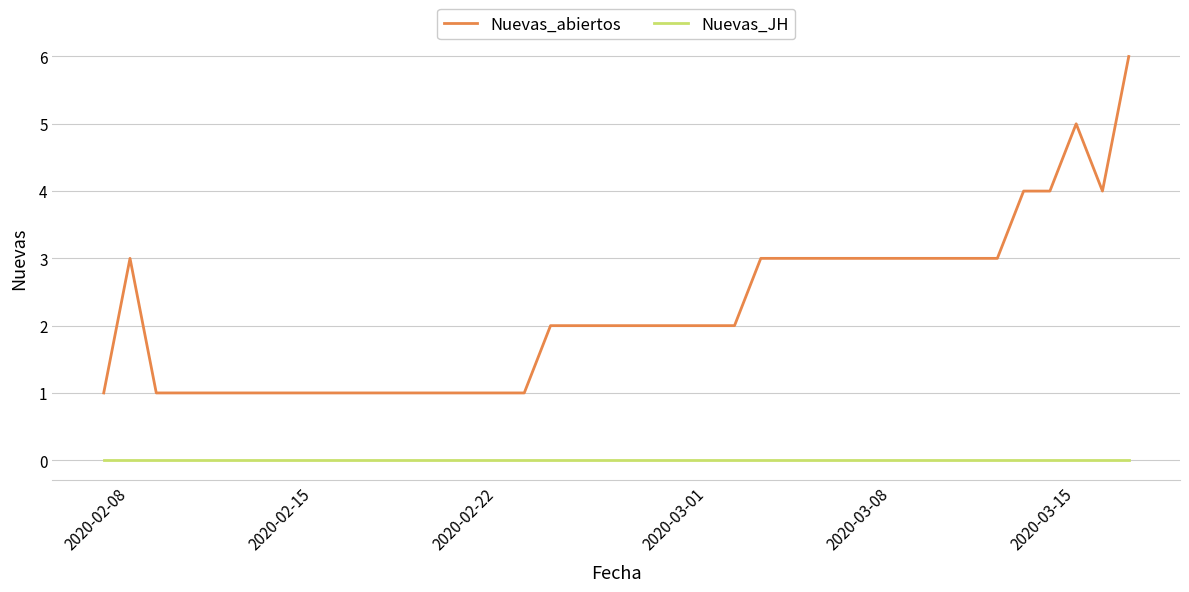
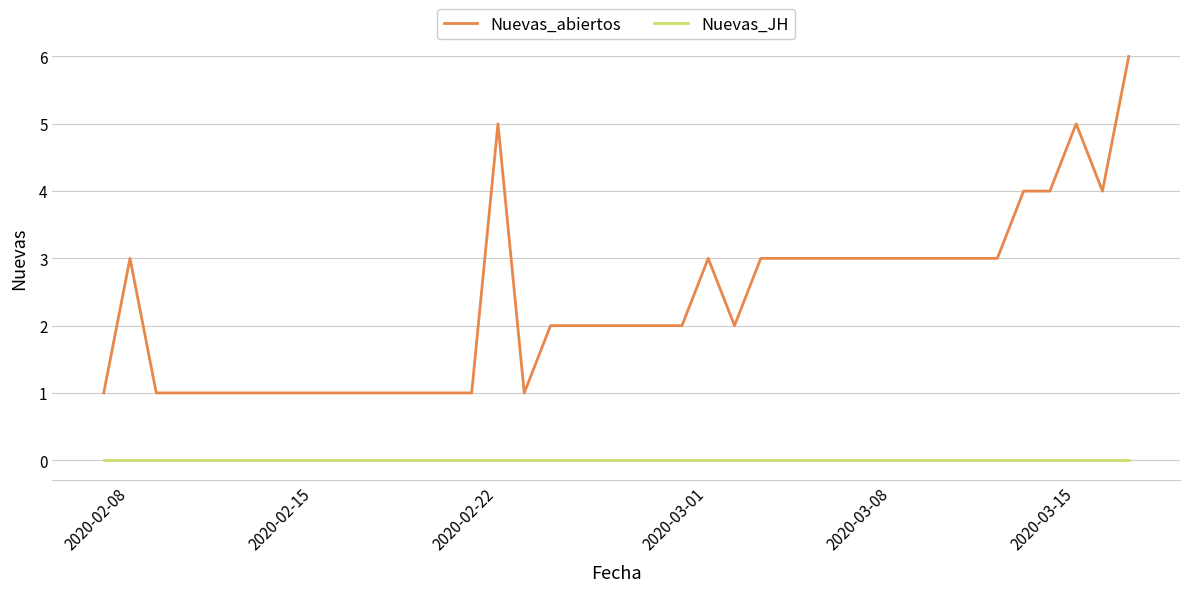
Nuevas_abiertos, 2020-02-22: 1 -> 5
Nuevas_abiertos, 2020-03-01: 2 -> 3
